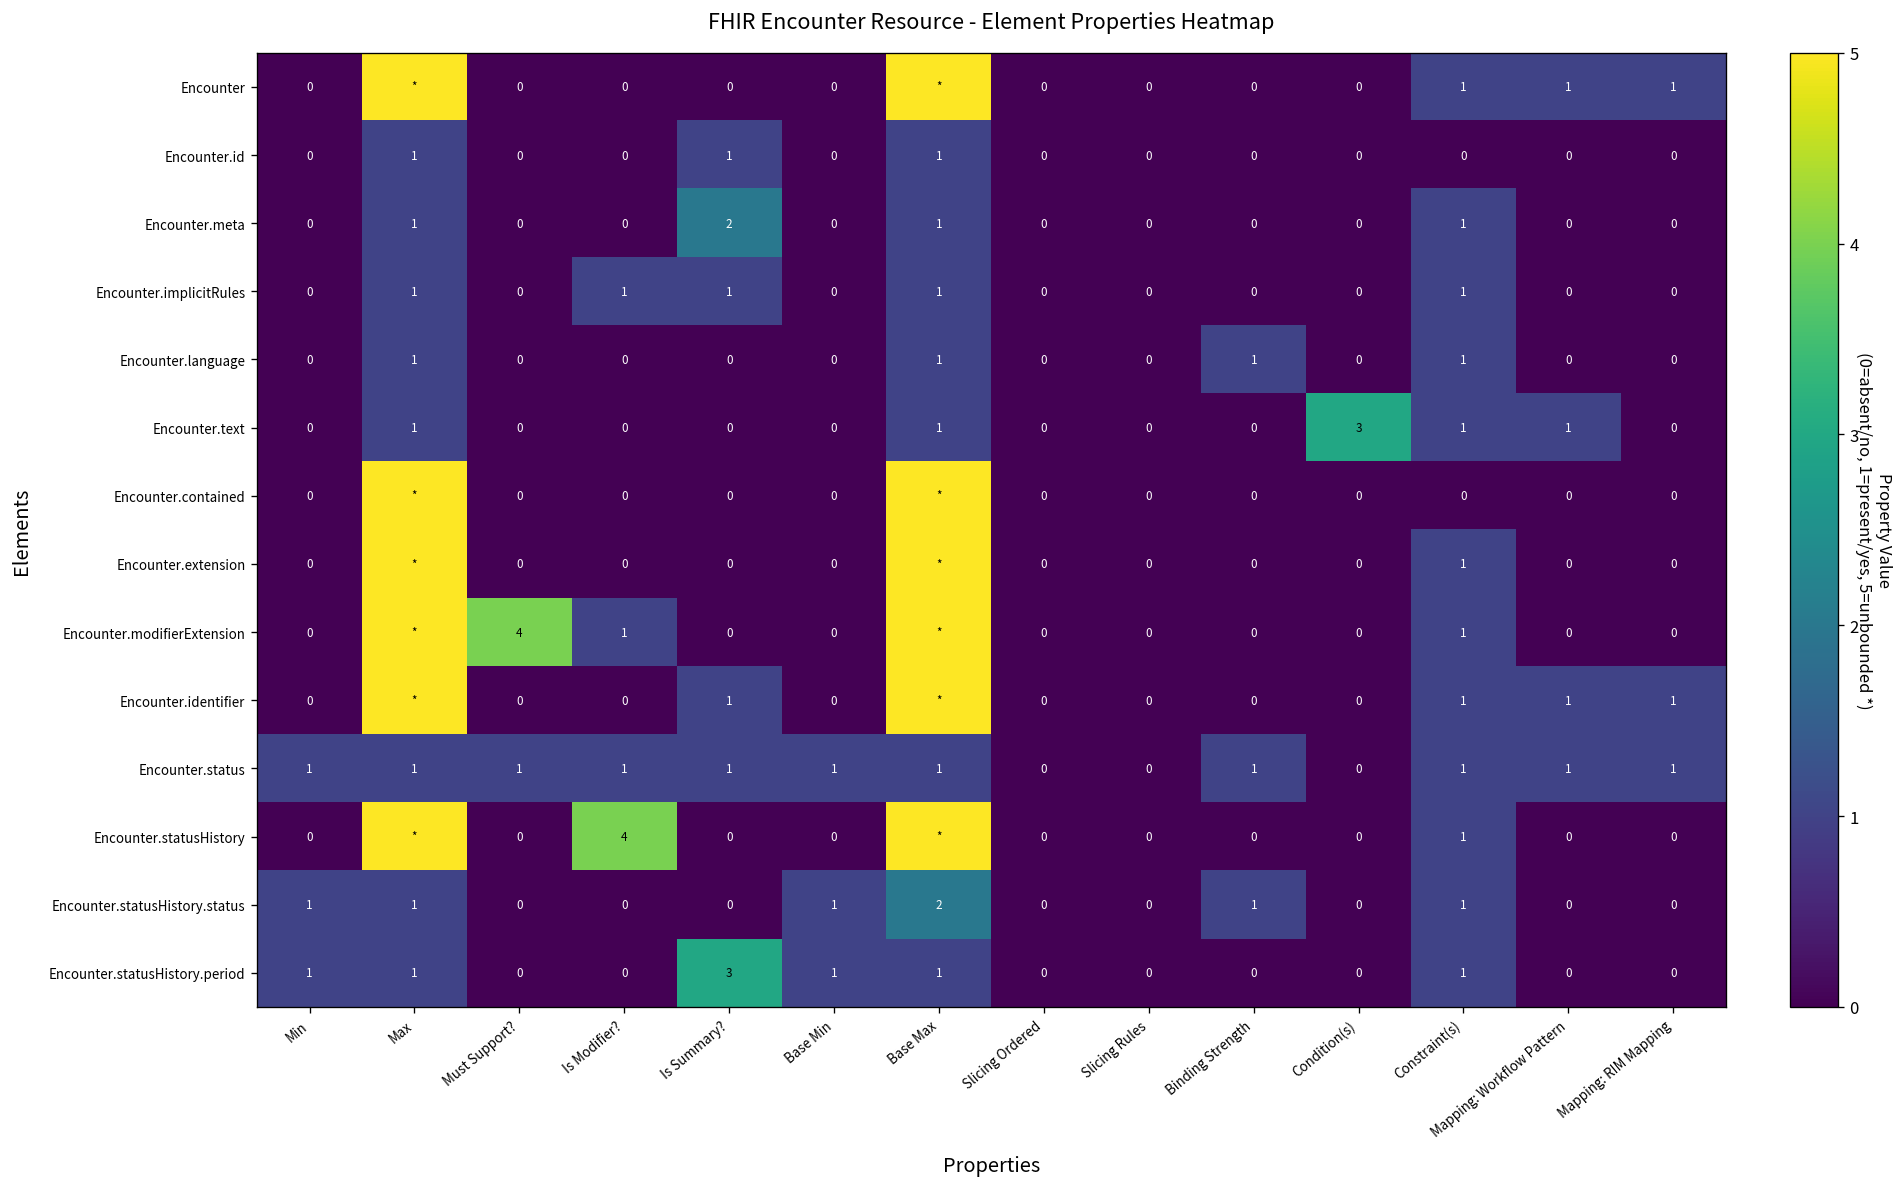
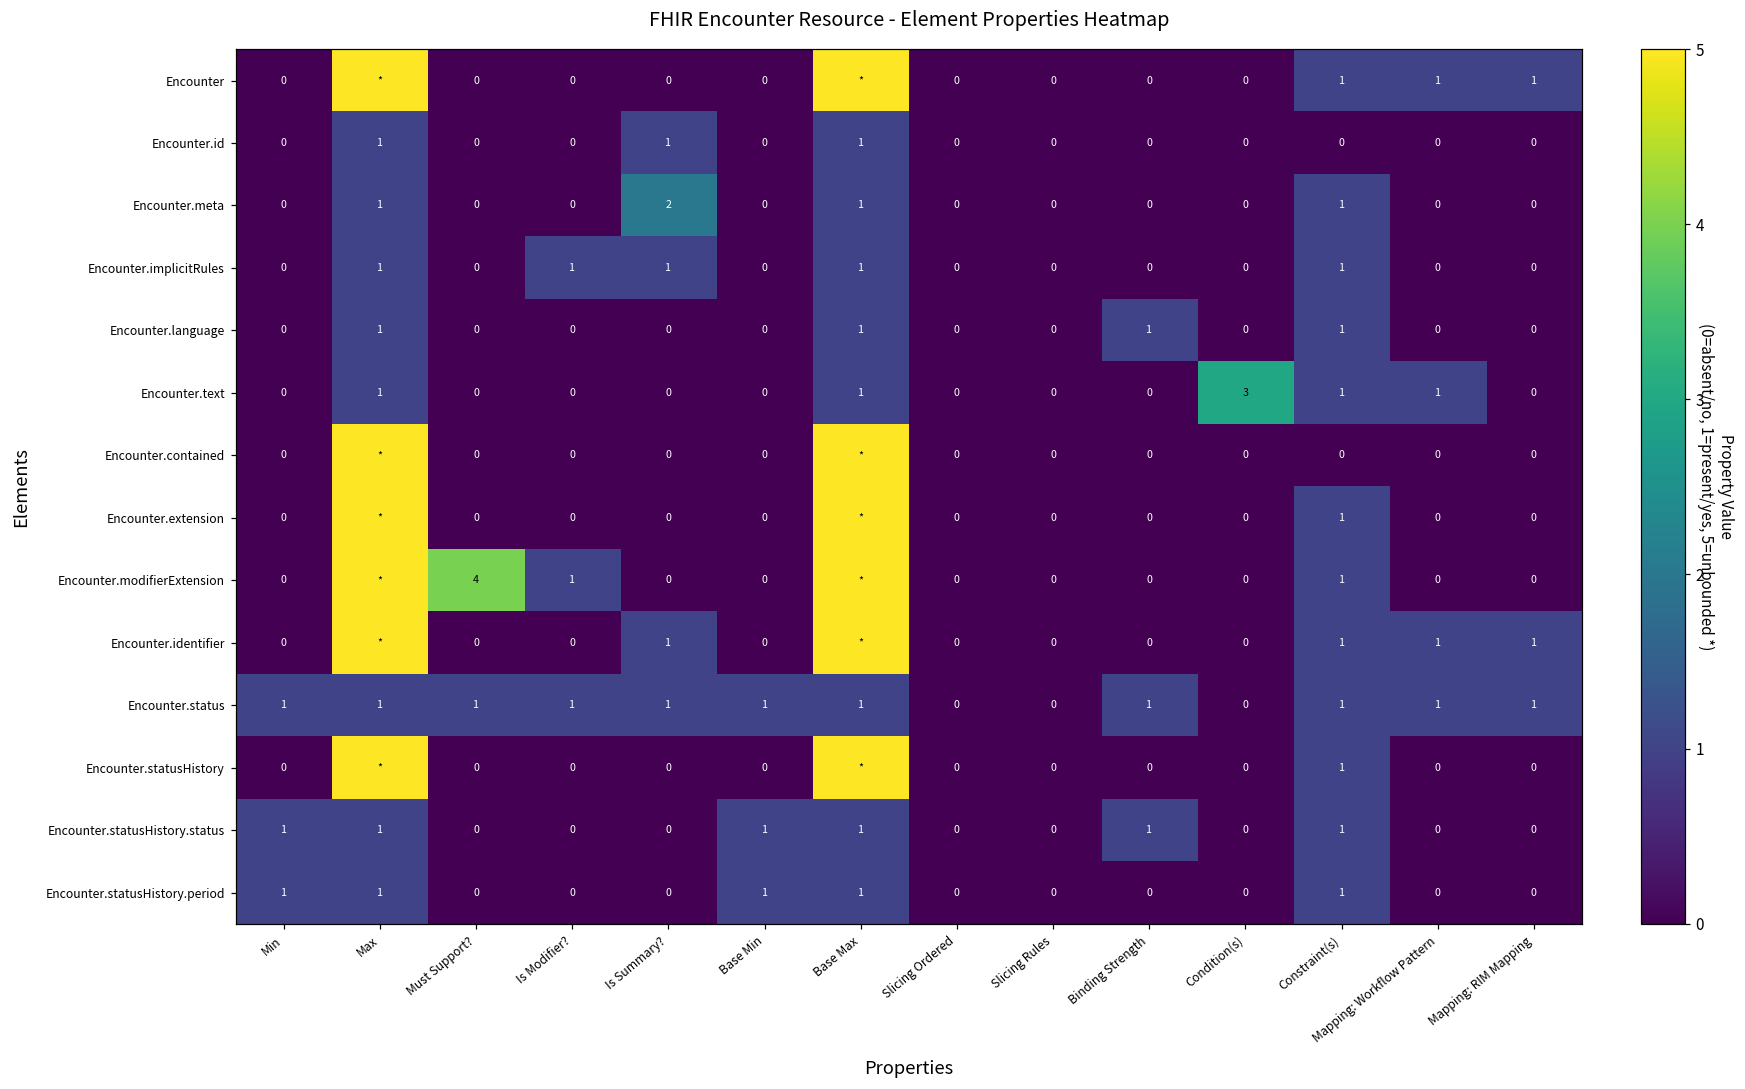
Encounter.statusHistory, Is Modifier?: 4 -> 0
Encounter.statusHistory.status, Base Max: 2 -> 1
Encounter.statusHistory.period, Is Summary?: 3 -> 0
